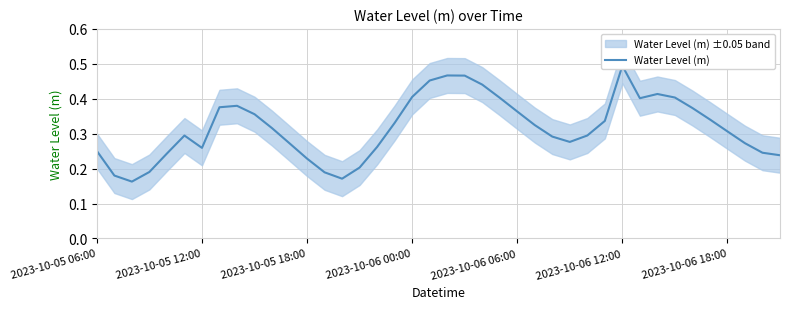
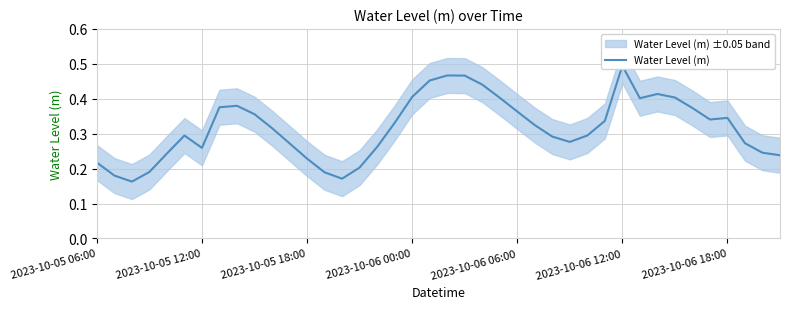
Water Level (m), 2023-10-05 06:00: 0.25 -> 0.22
Water Level (m), 2023-10-06 18:00: 0.31 -> 0.35
